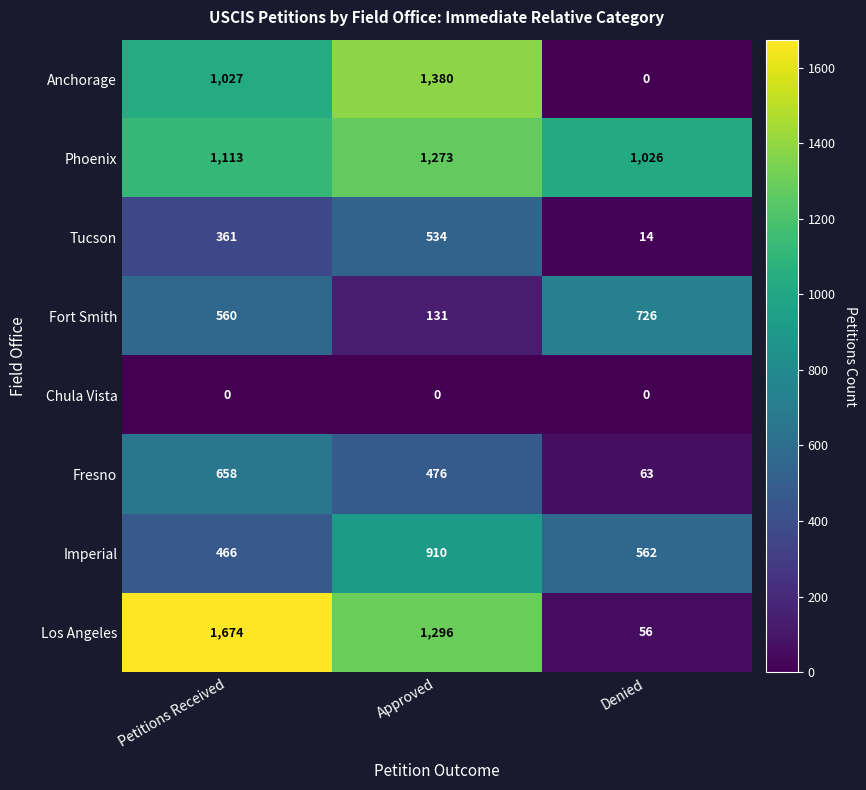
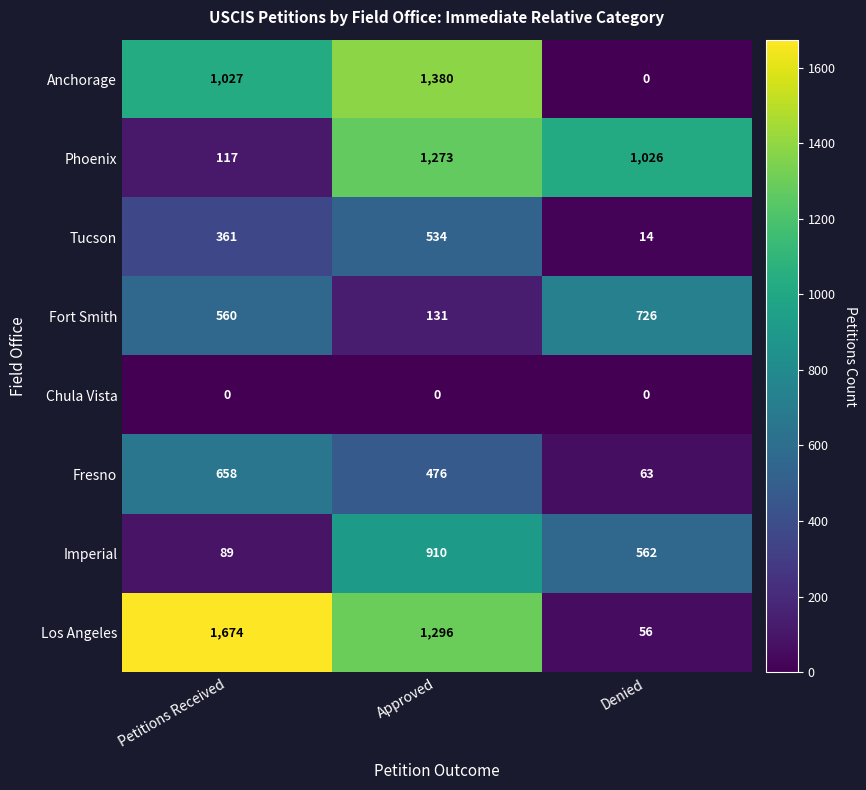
Phoenix, Petitions Received: 1,113 -> 117
Imperial, Petitions Received: 466 -> 89
